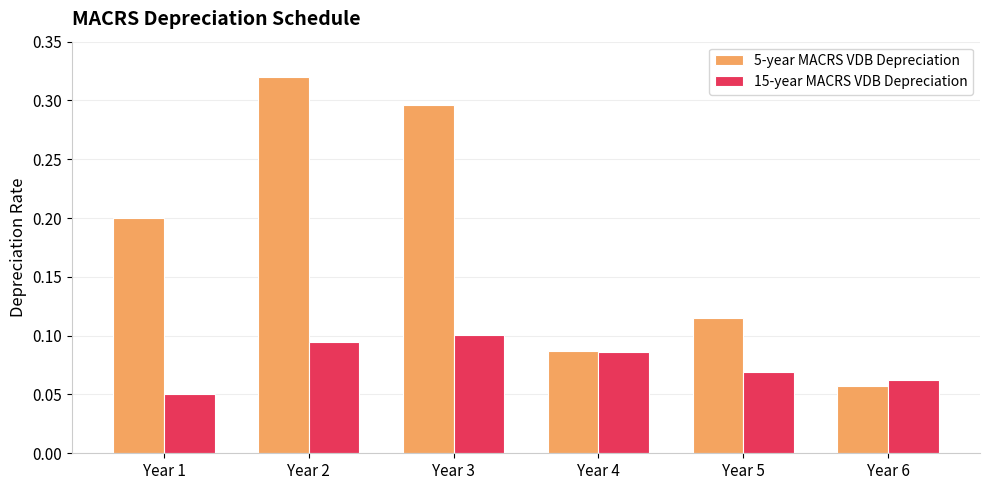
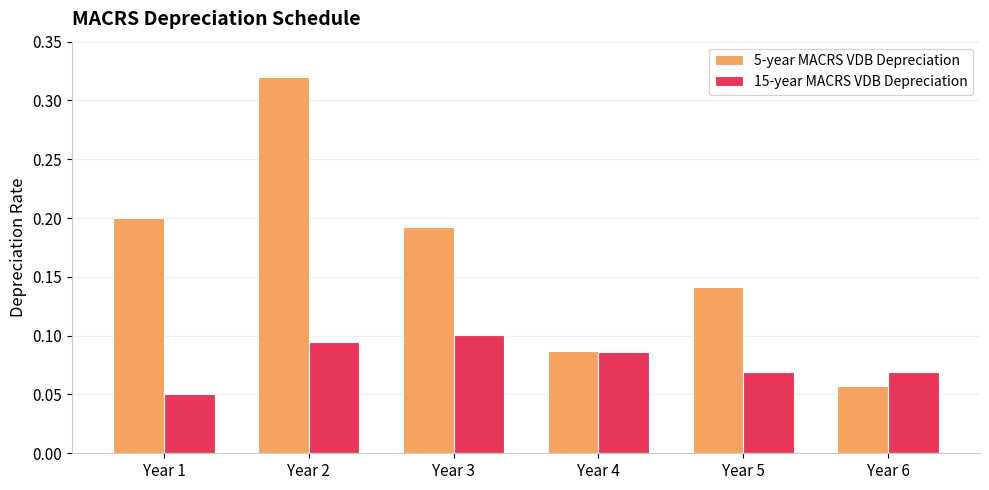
5-year MACRS VDB Depreciation, Year 3: 0.296 -> 0.192
5-year MACRS VDB Depreciation, Year 5: 0.115 -> 0.141
15-year MACRS VDB Depreciation, Year 6: 0.062 -> 0.069
